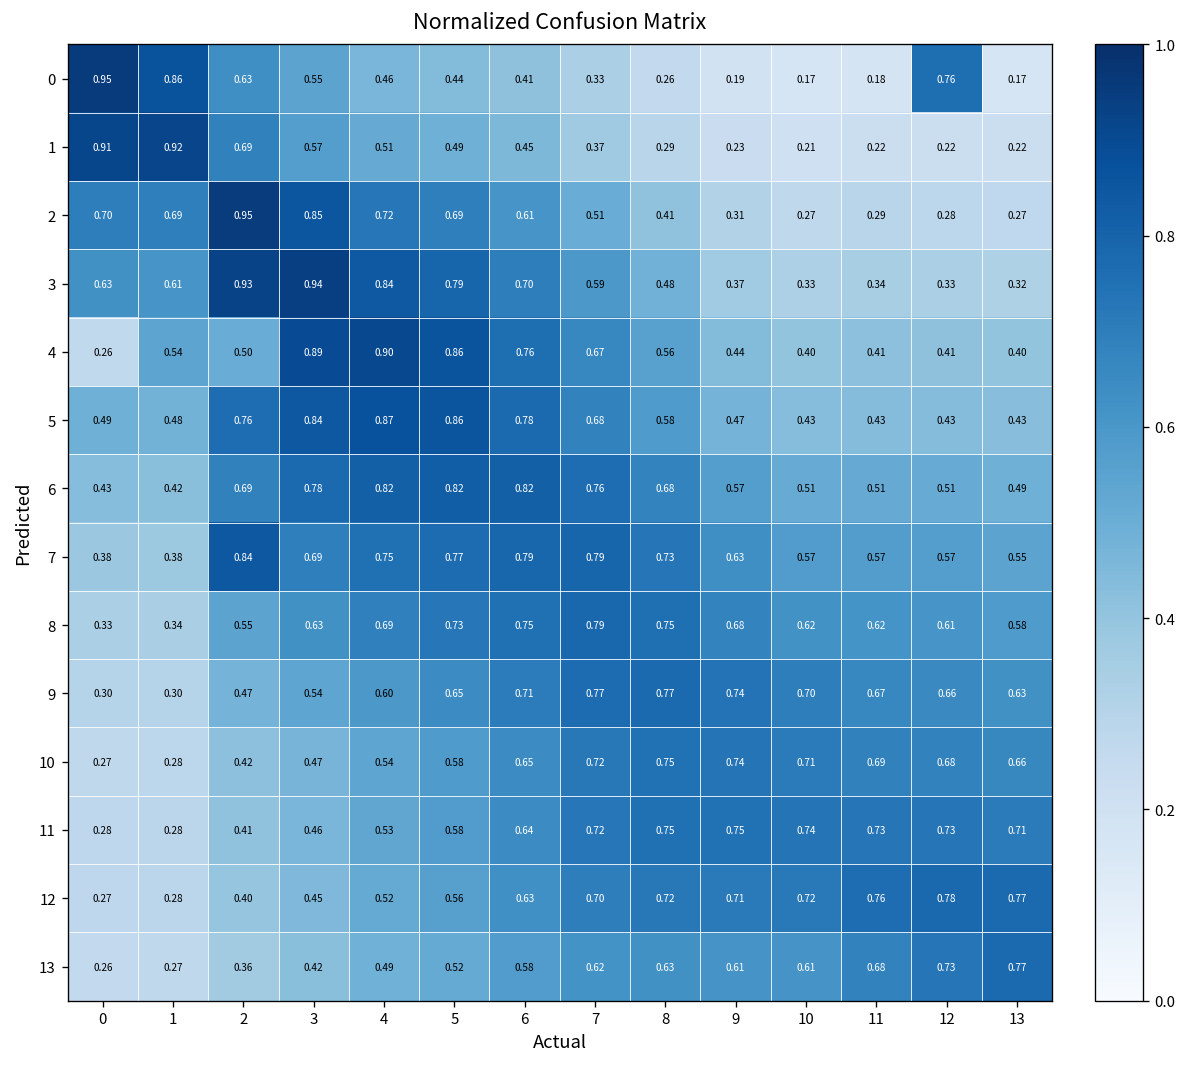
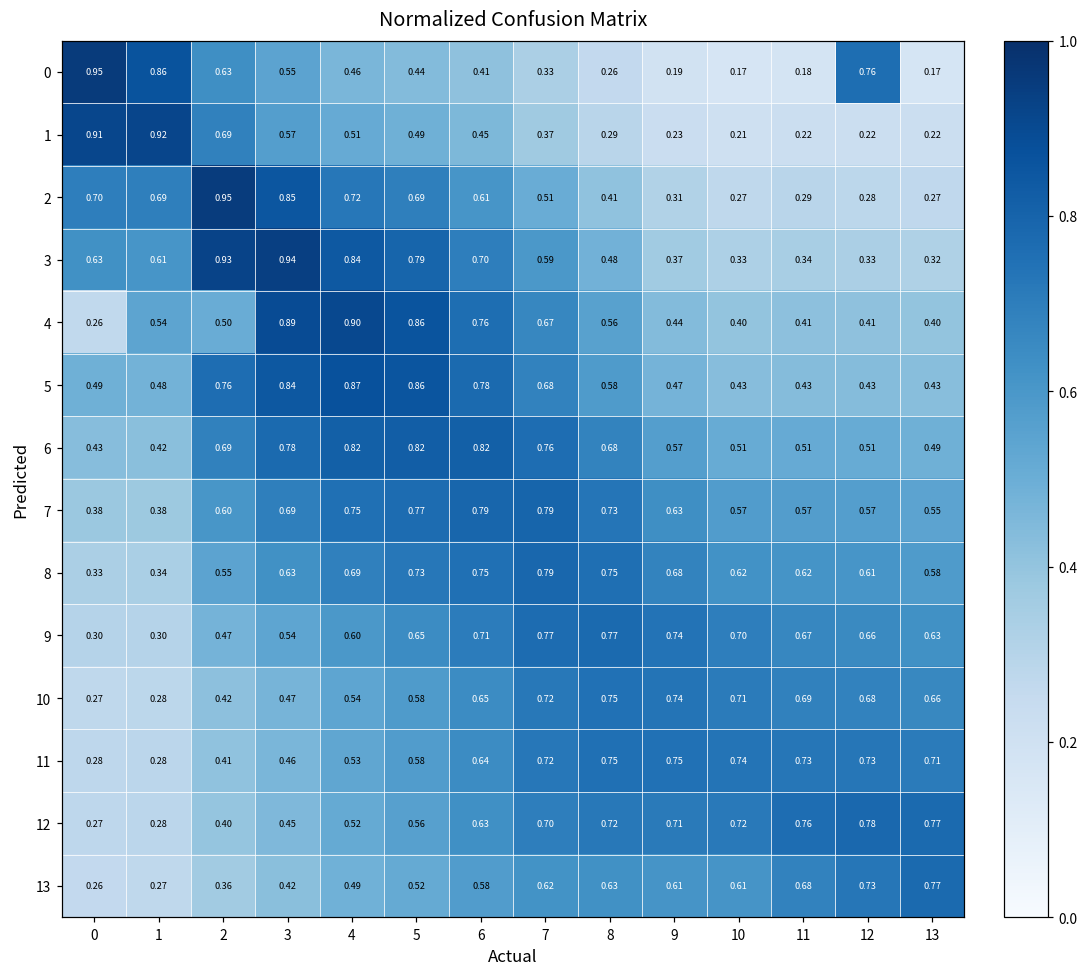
7, 2: 0.84 -> 0.60
